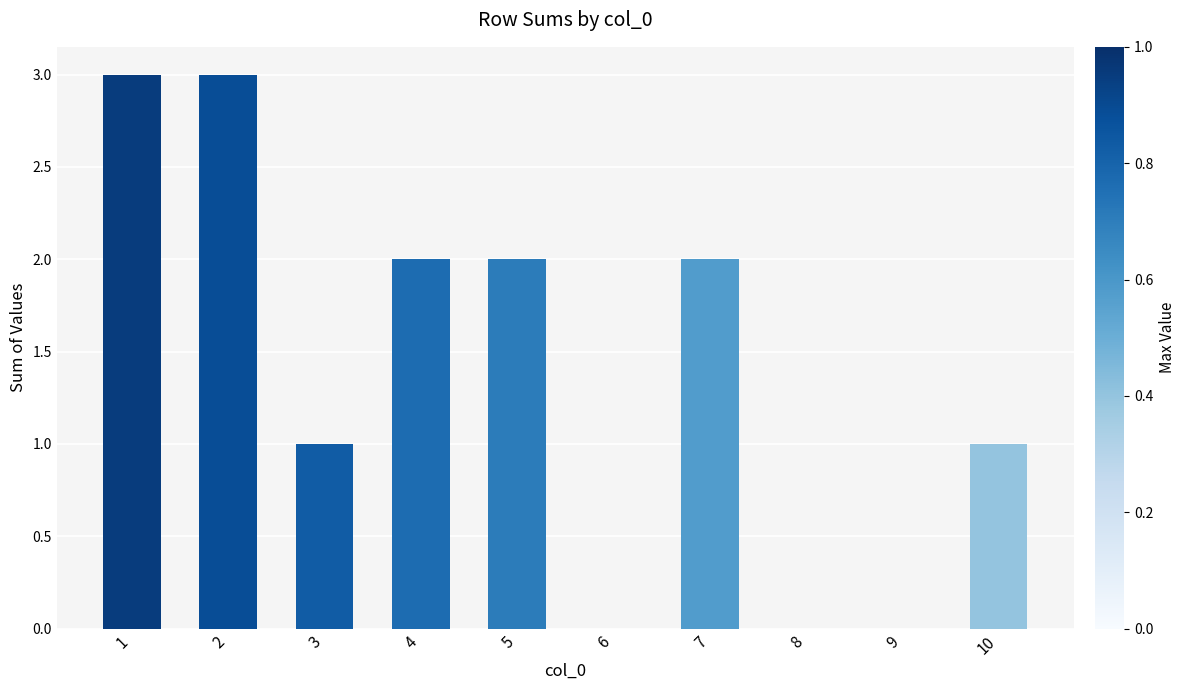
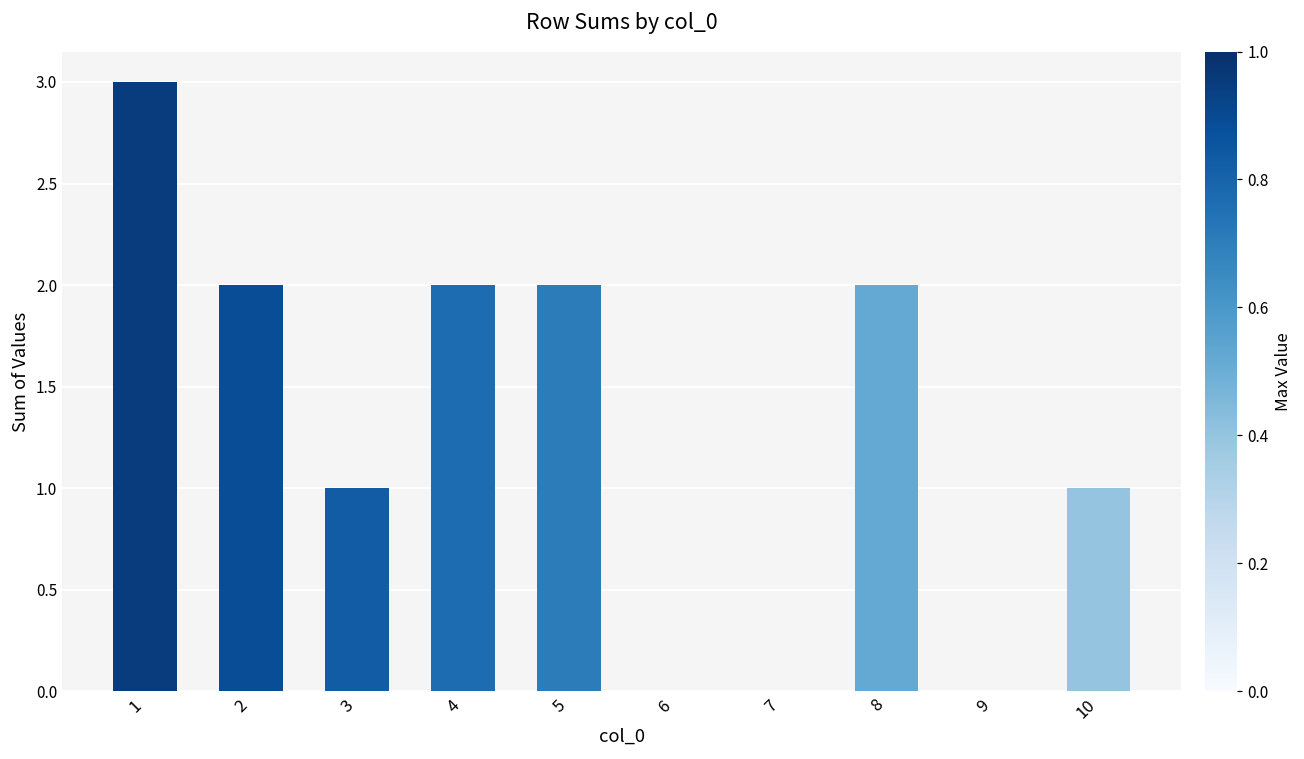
2: 3 -> 2
7: 2 -> 0
8: 0 -> 2
